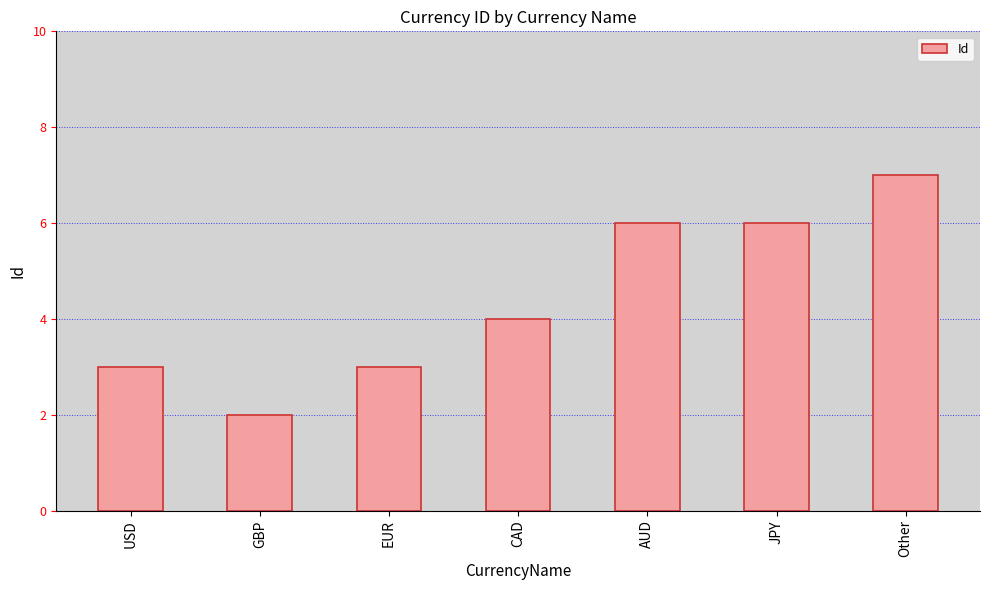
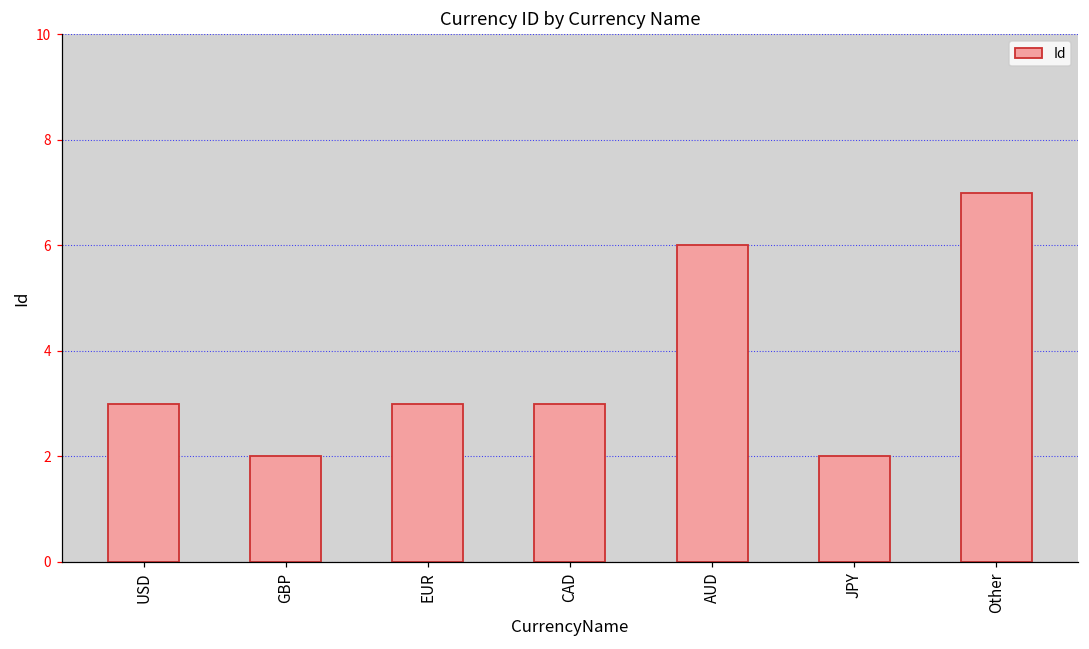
CAD: 4 -> 3
JPY: 6 -> 2
